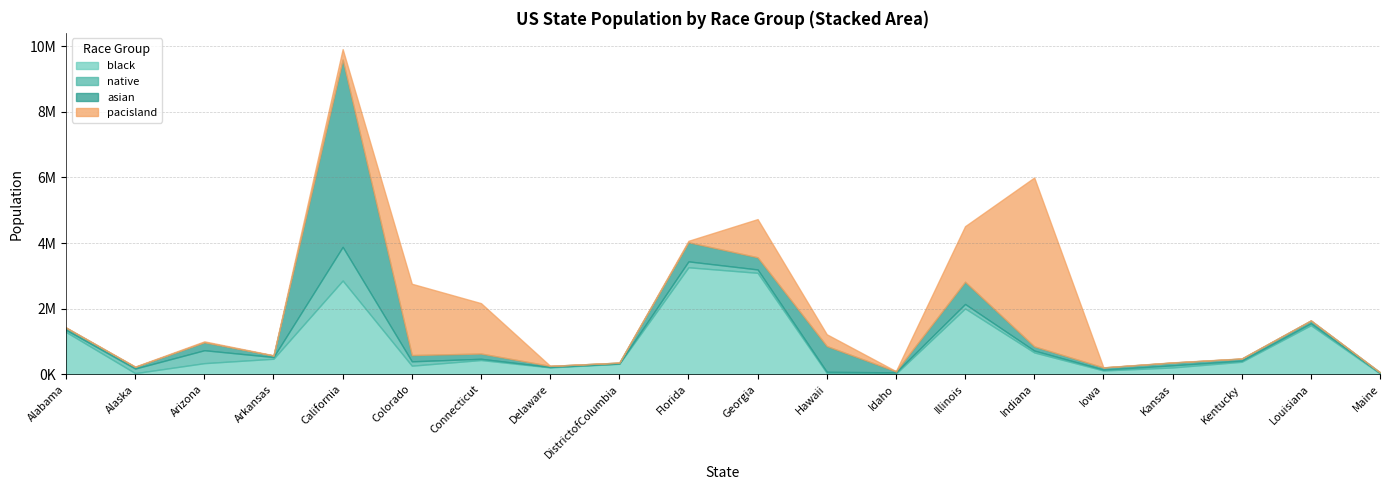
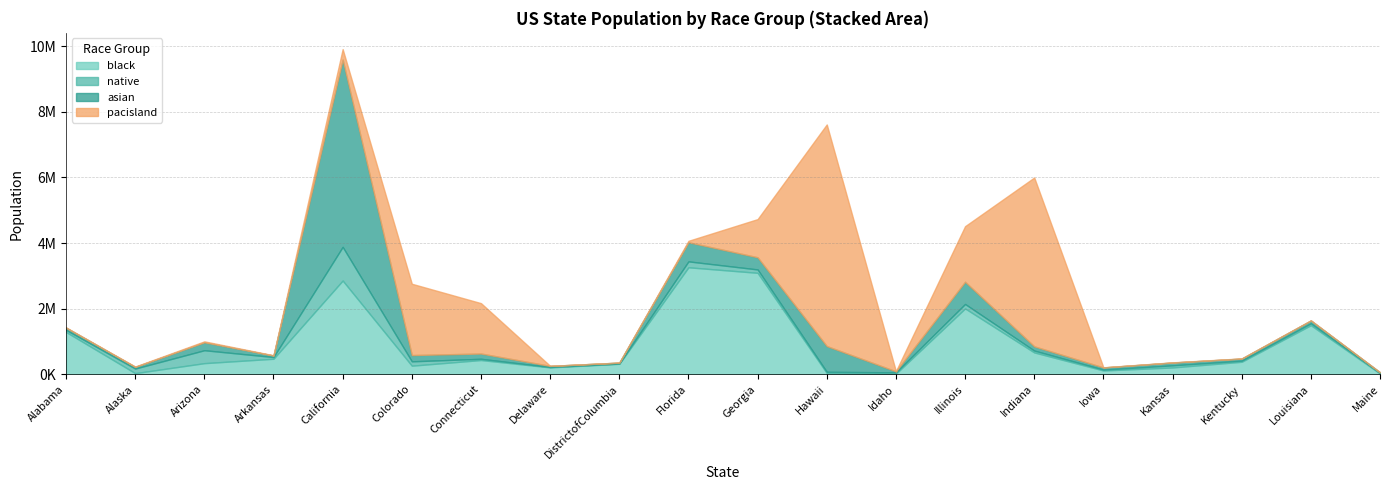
pacisland, Hawaii: 400000 -> 6800000
